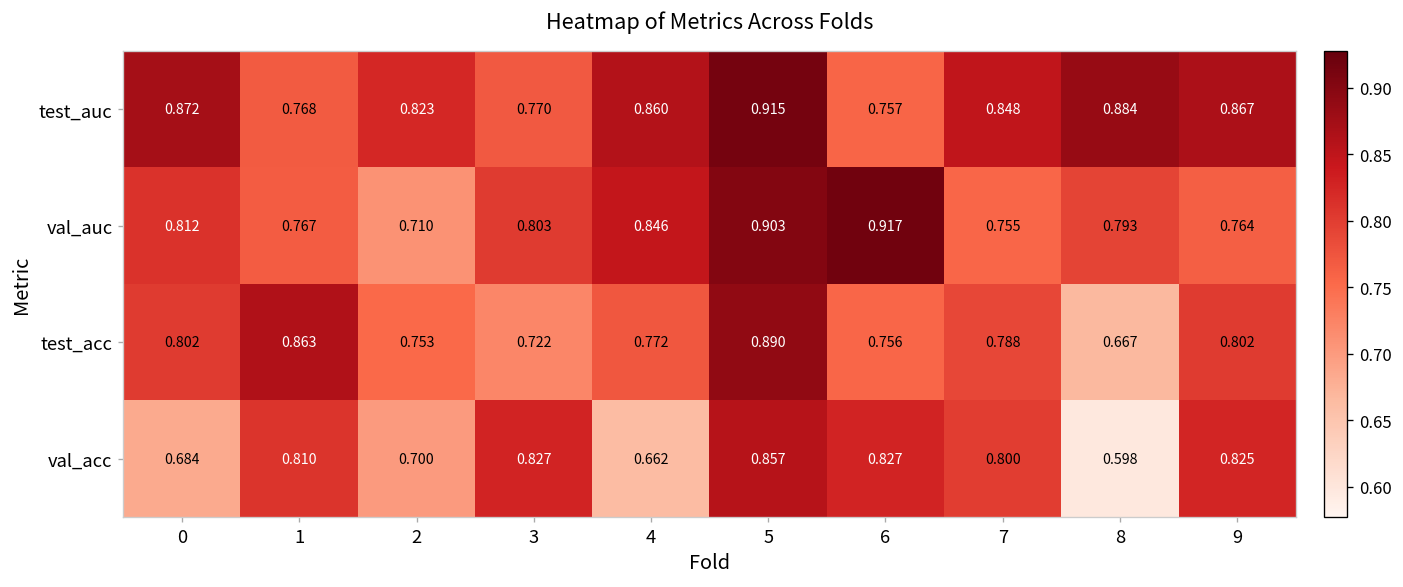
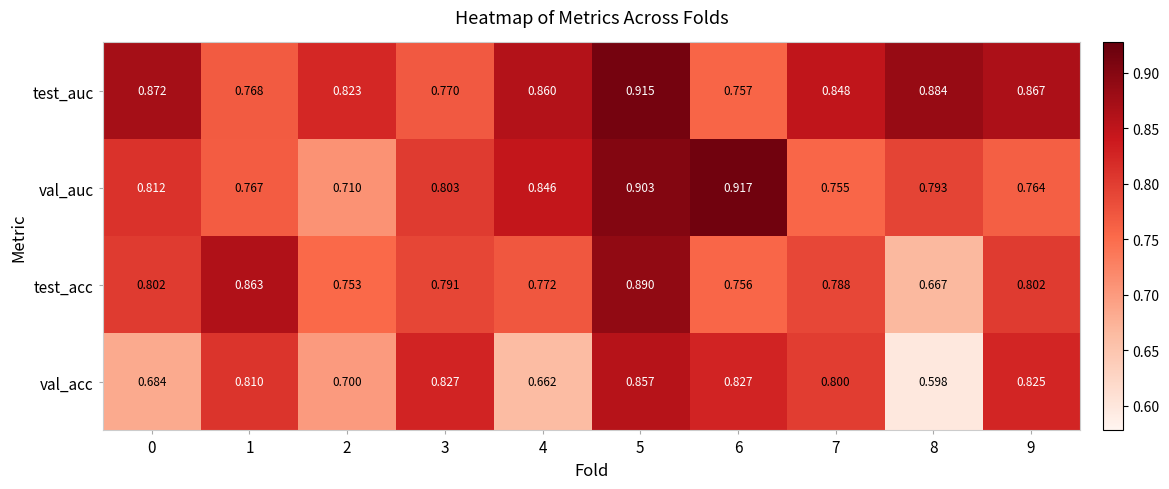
test_acc, 3: 0.722 -> 0.791
